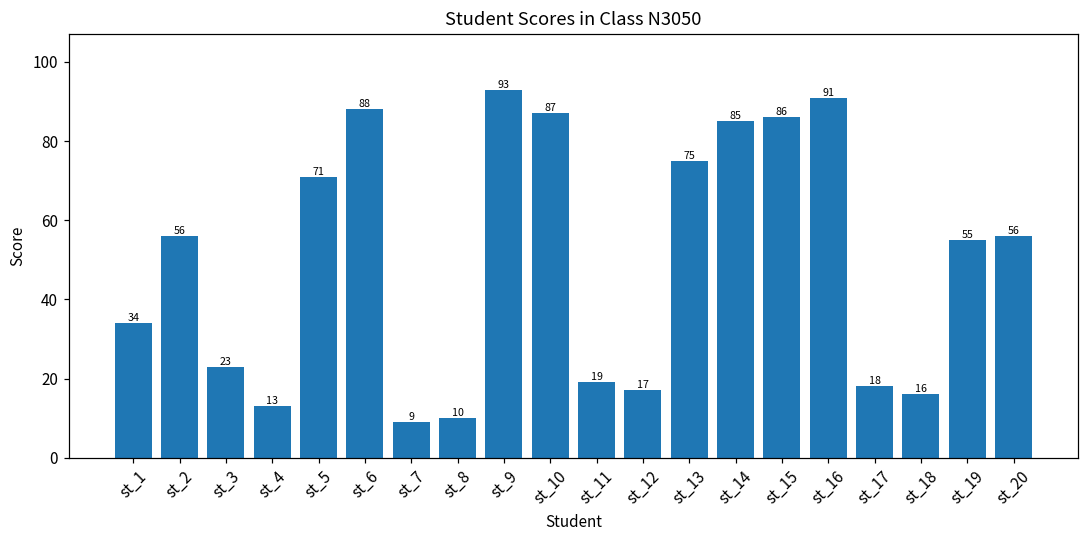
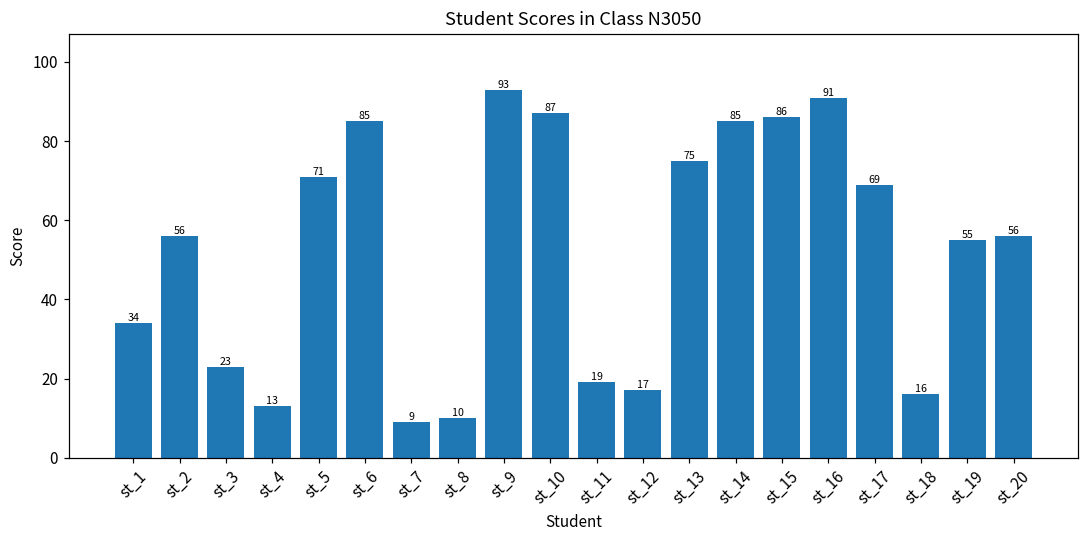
st_6: 88 -> 85
st_17: 18 -> 69
